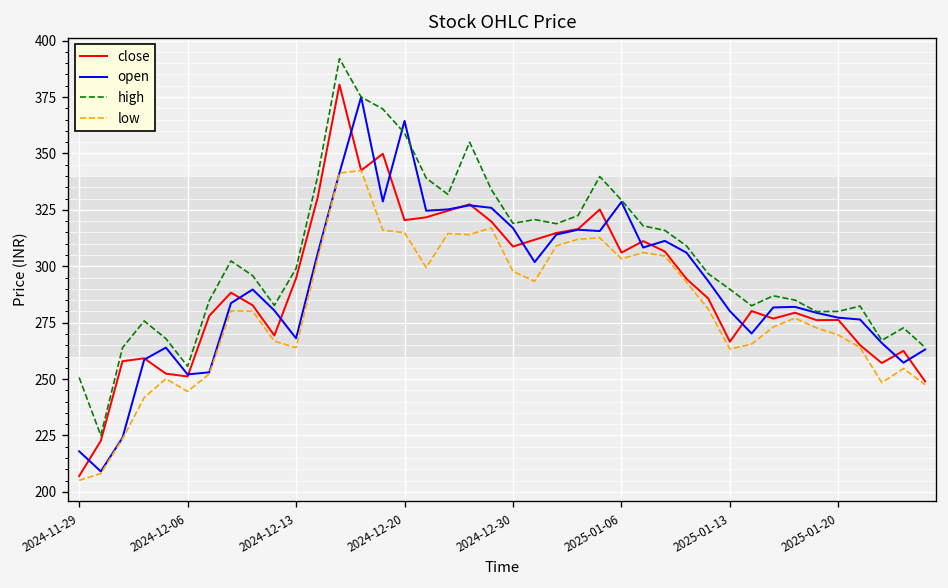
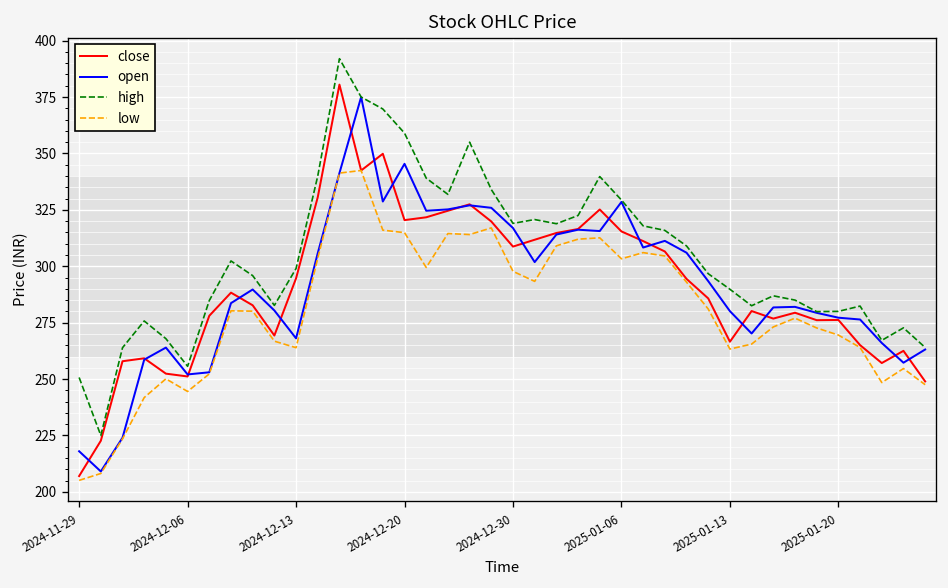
open, 2024-12-20: 364 -> 345
close, 2025-01-06: 306 -> 315
